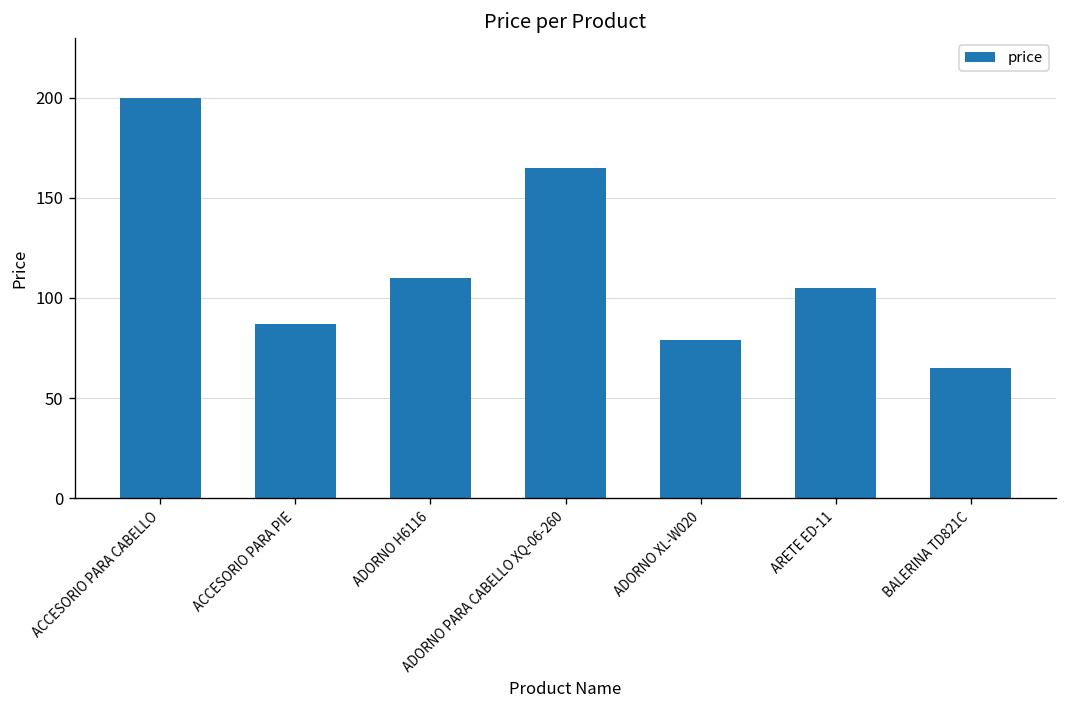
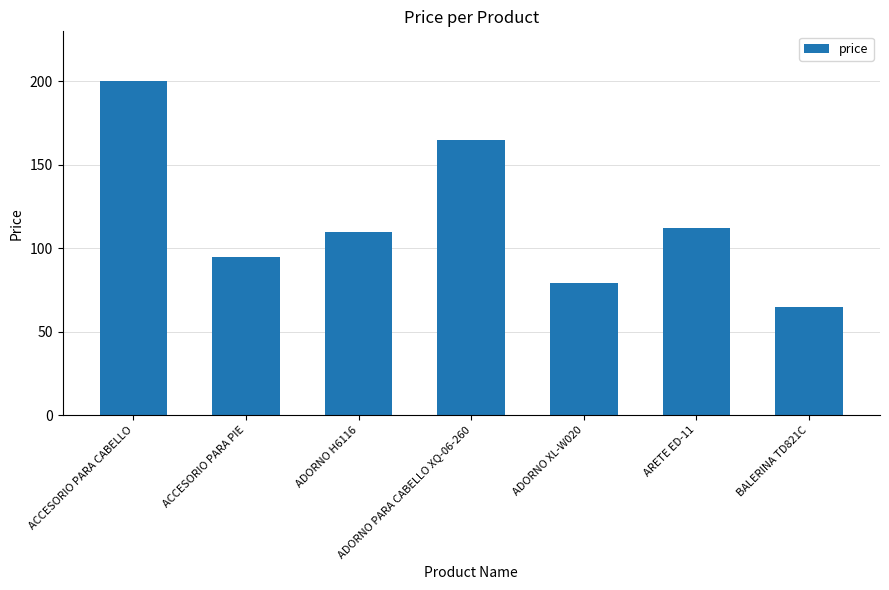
ACCESORIO PARA PIE: 87 -> 95
ARETE ED-11: 105 -> 112
